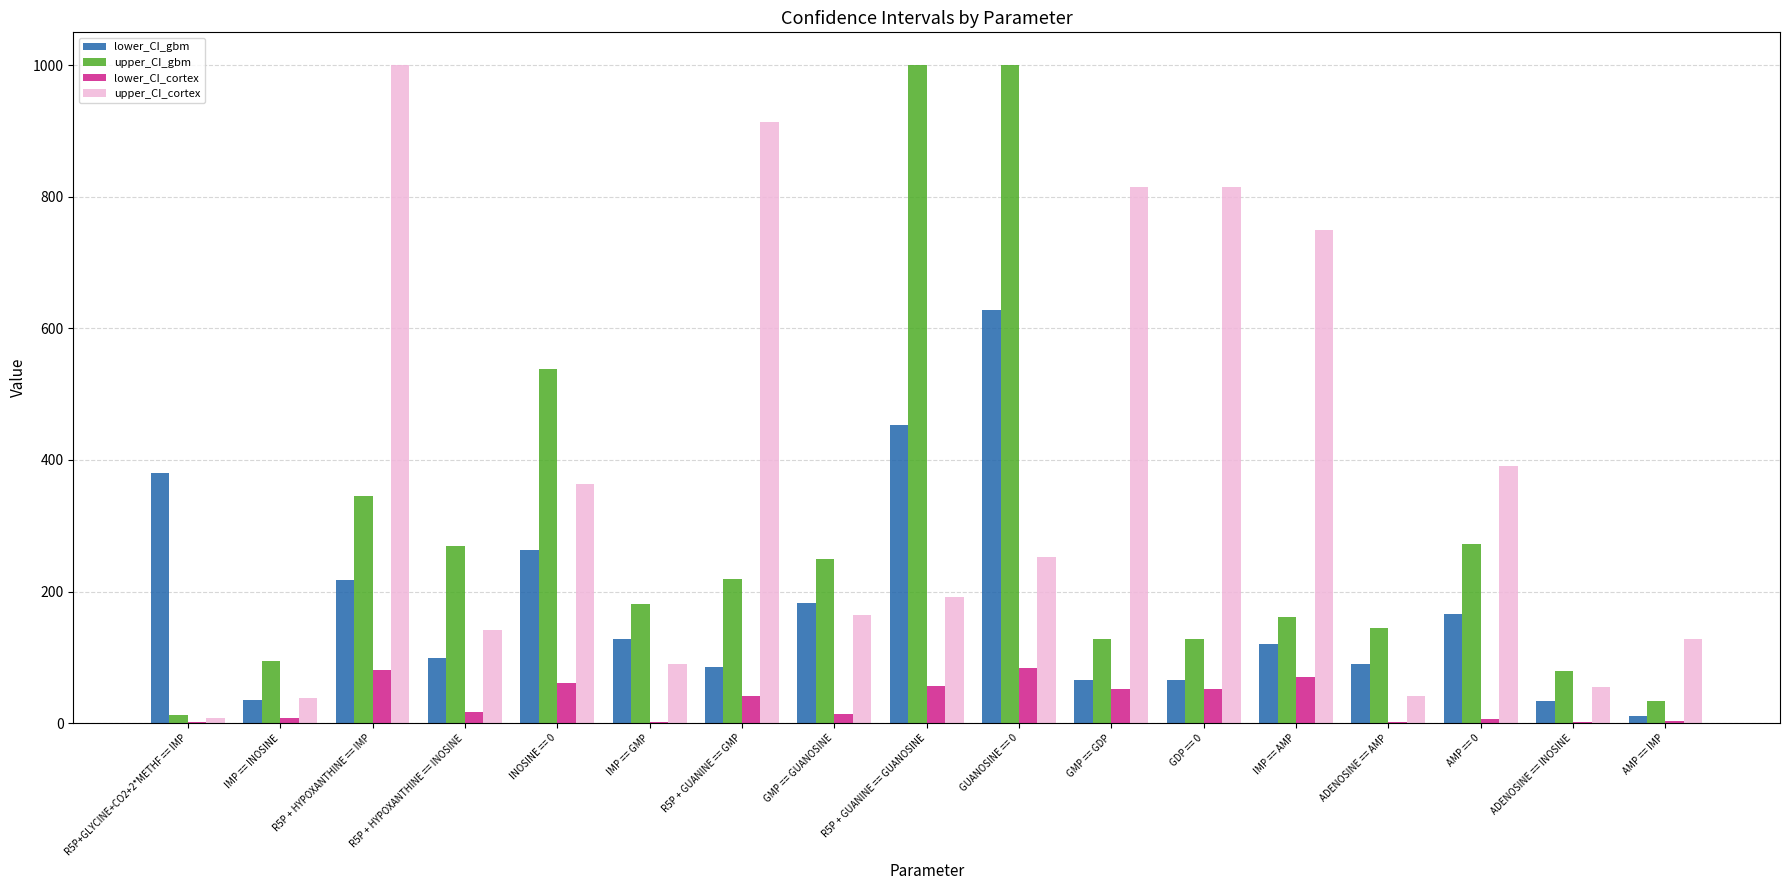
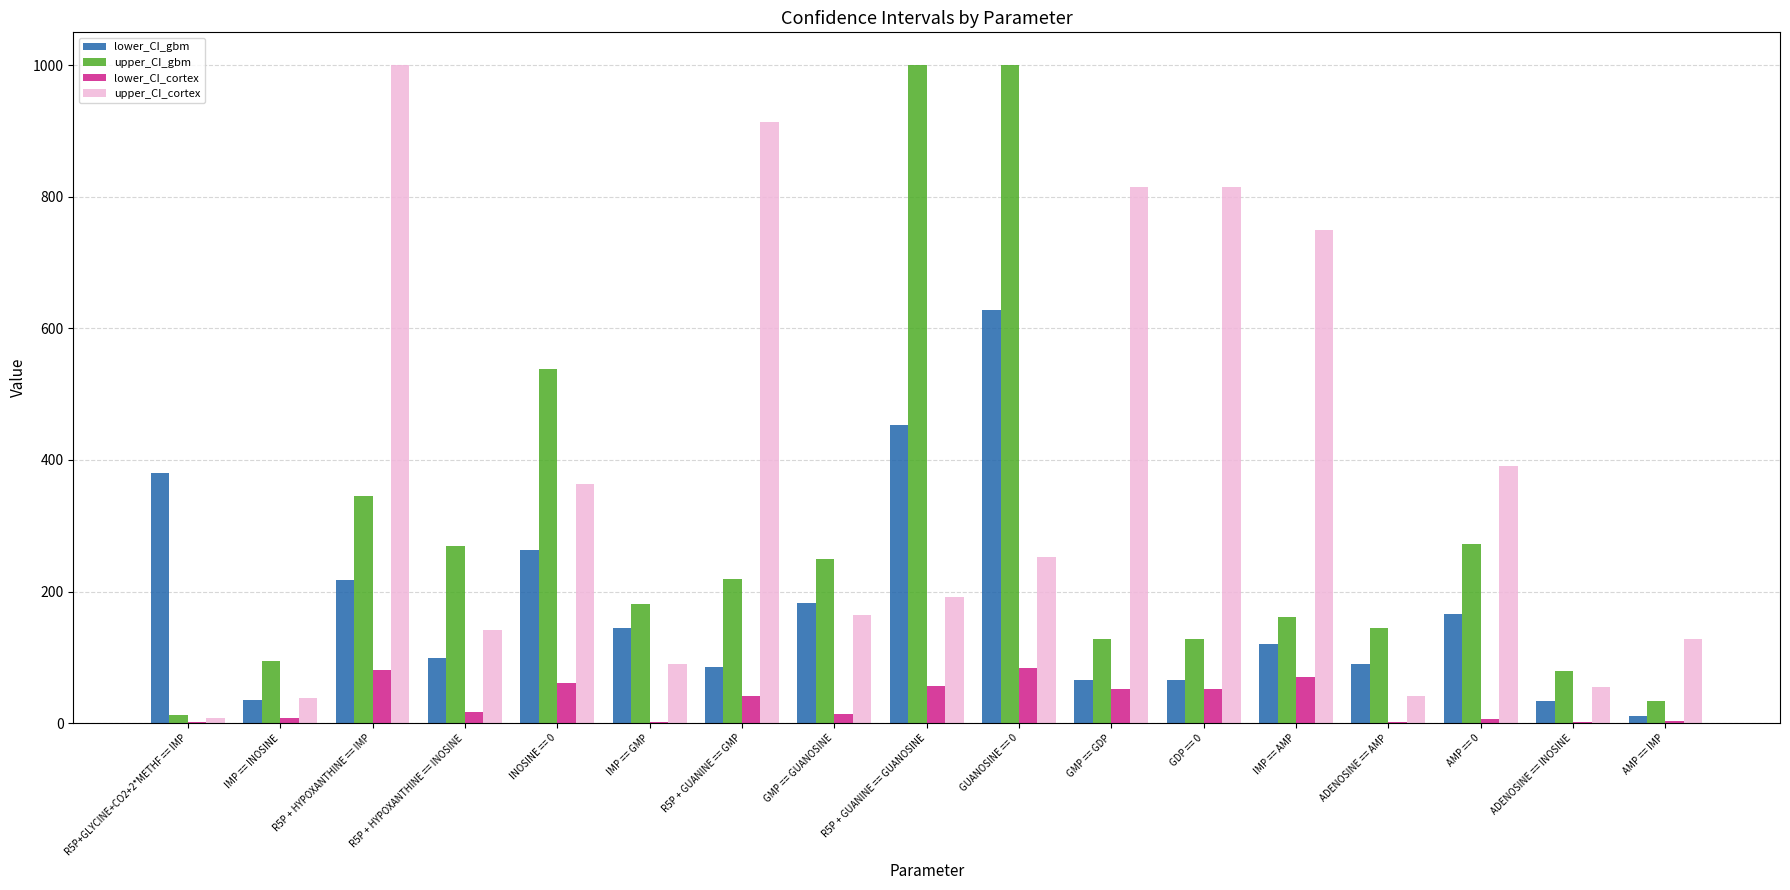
lower_CI_gbm, IMP == GMP: 130 -> 140
